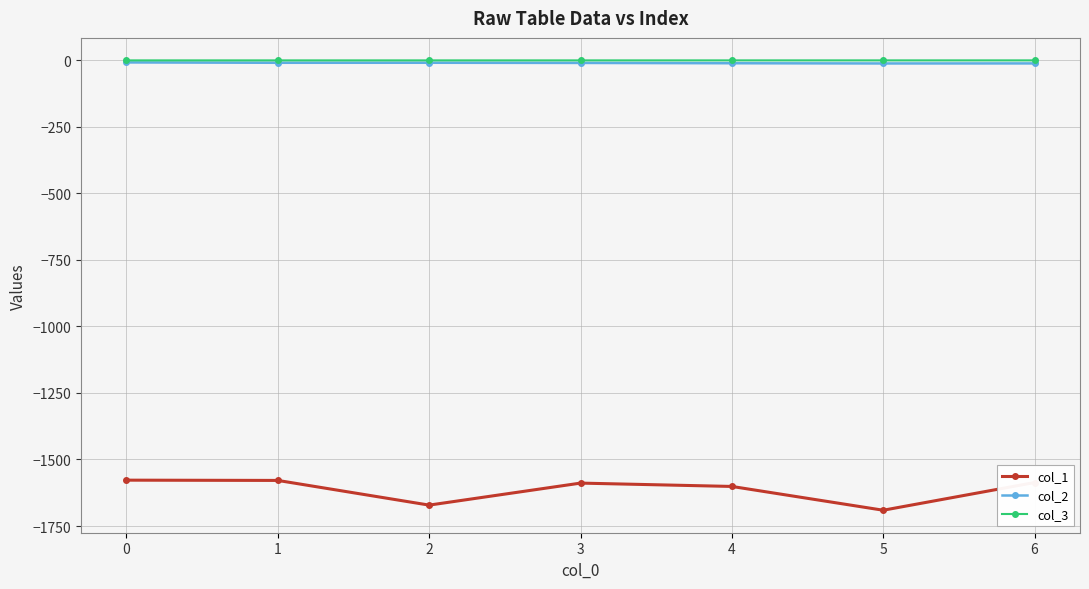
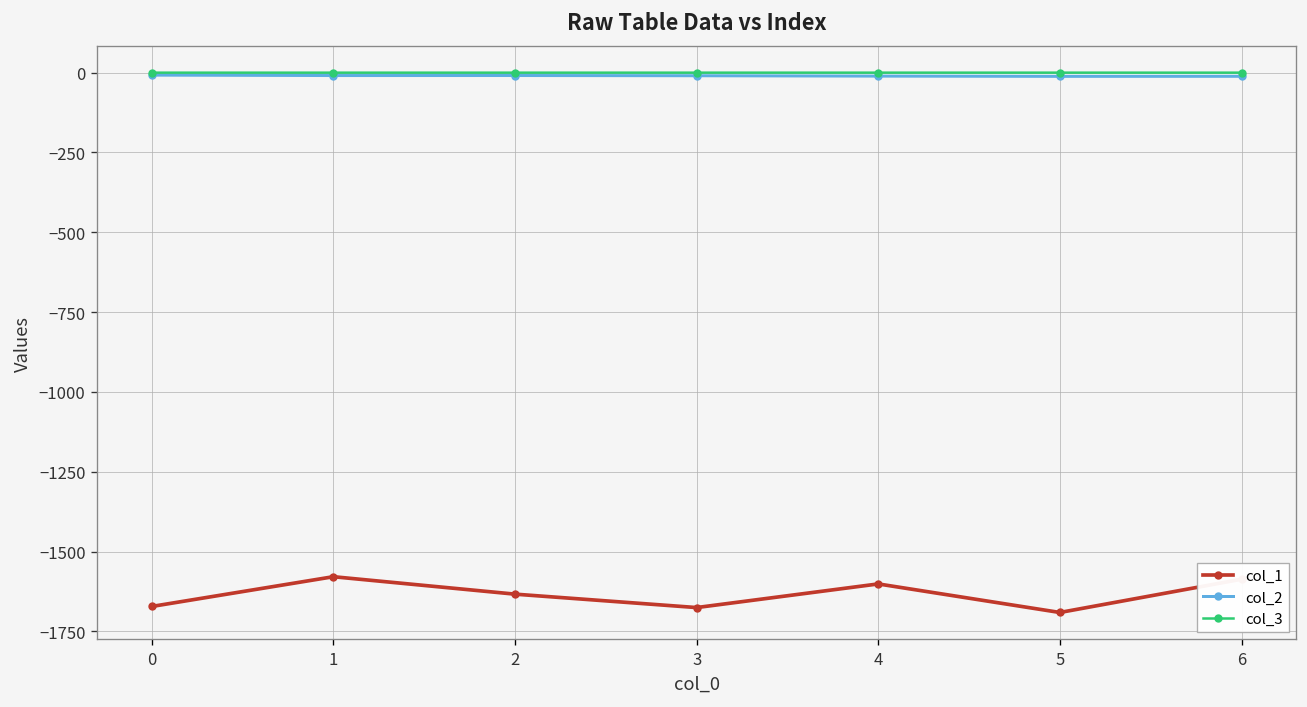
col_1, 0: -1580 -> -1670
col_1, 2: -1670 -> -1630
col_1, 3: -1590 -> -1680
